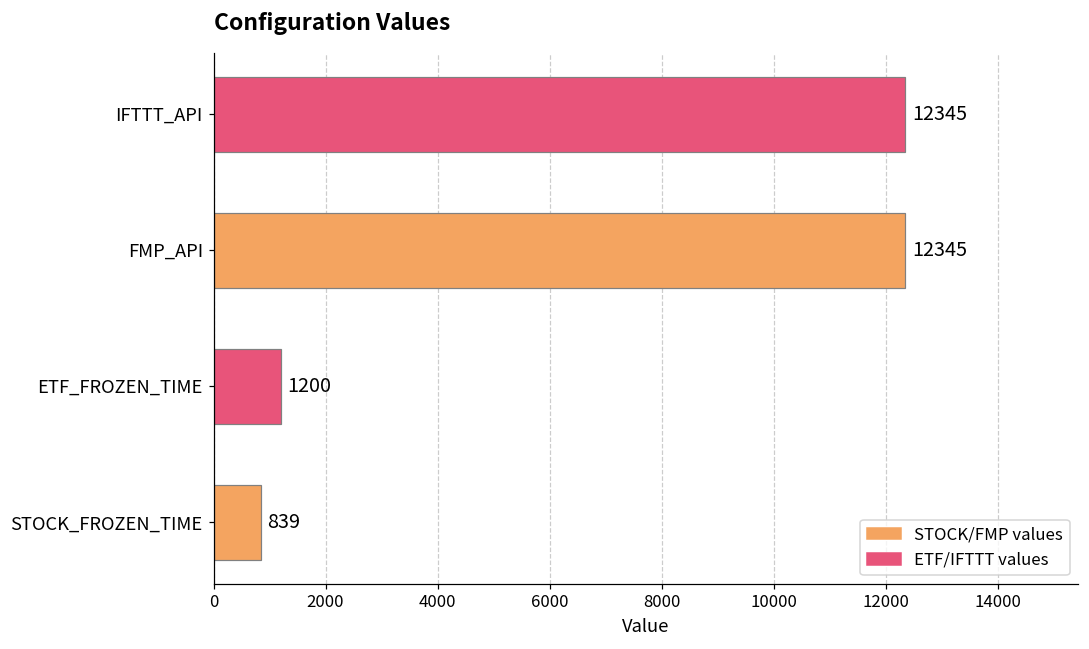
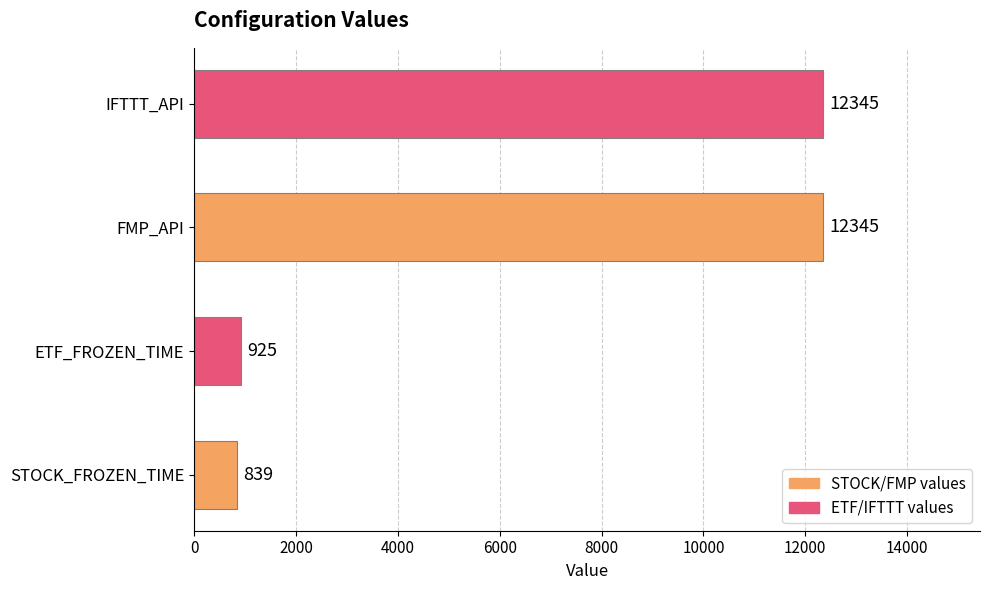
ETF_FROZEN_TIME: 1200 -> 925
